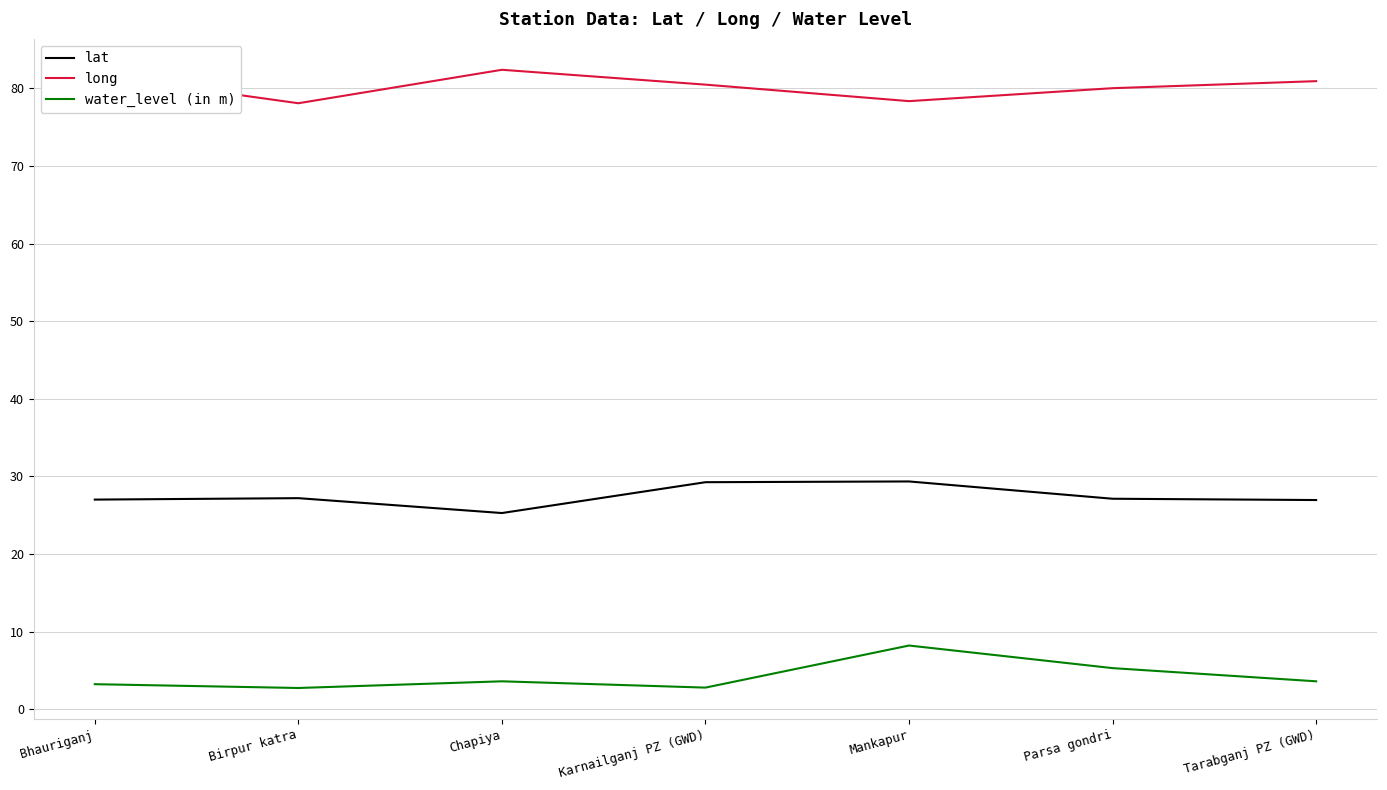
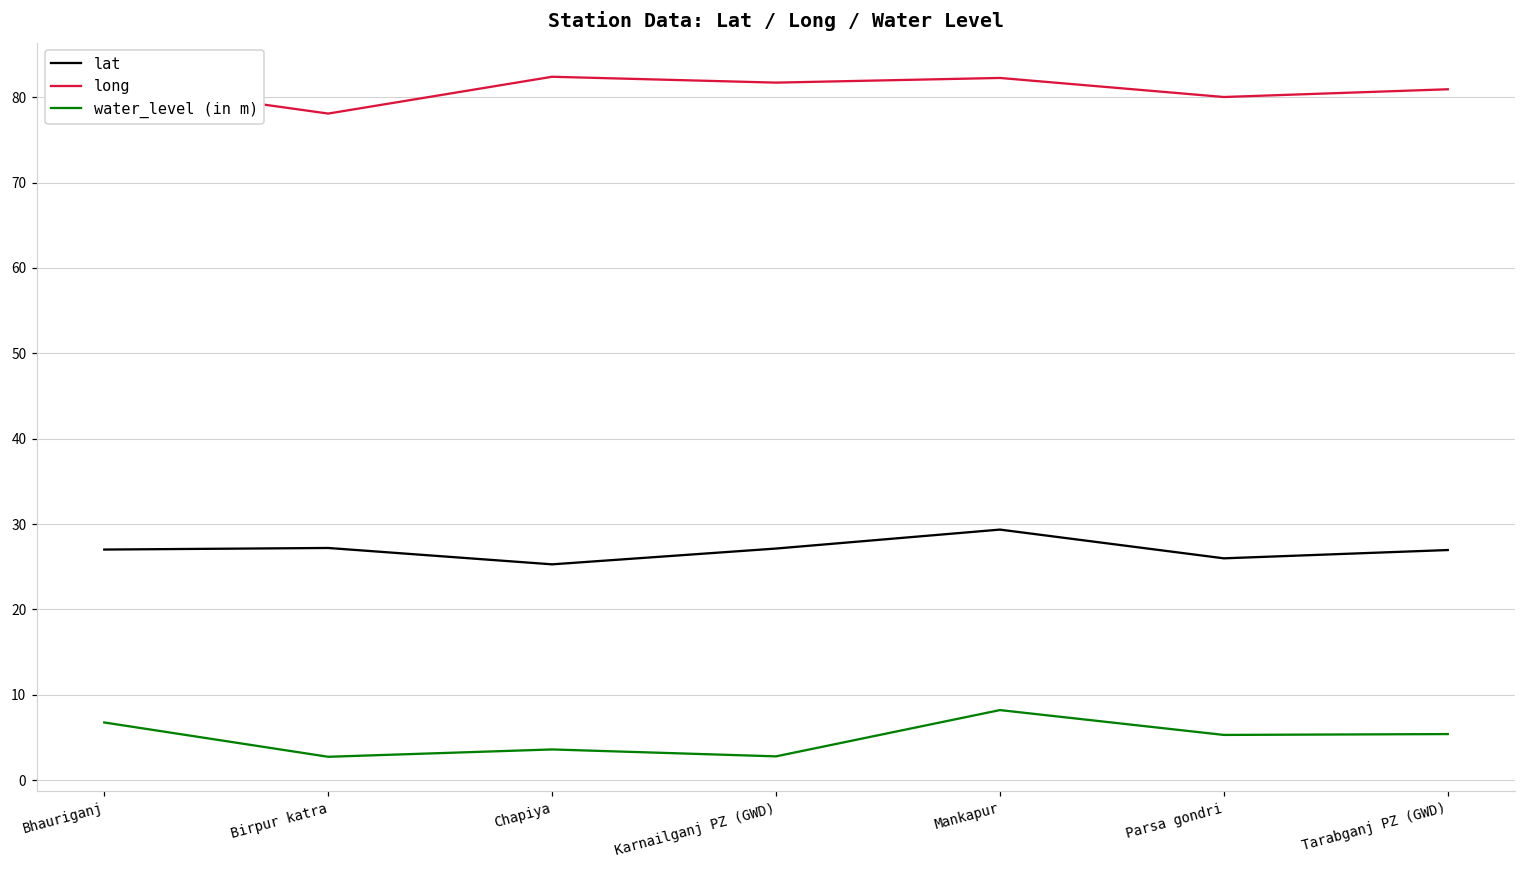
water_level (in m), Bhauriganj: 3 -> 7
lat, Karnailganj PZ (GWD): 29 -> 27
long, Karnailganj PZ (GWD): 80 -> 82
long, Mankapur: 78 -> 82
lat, Parsa gondri: 27 -> 26
water_level (in m), Tarabganj PZ (GWD): 4 -> 5
